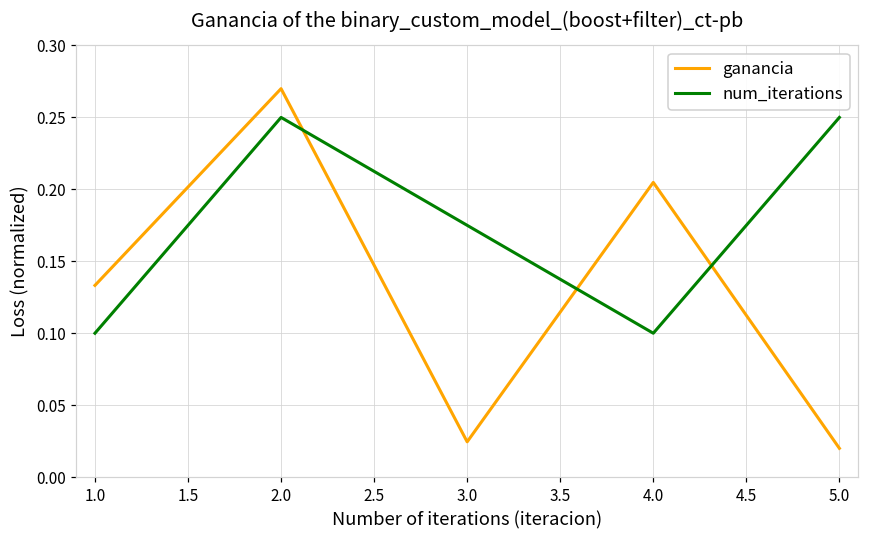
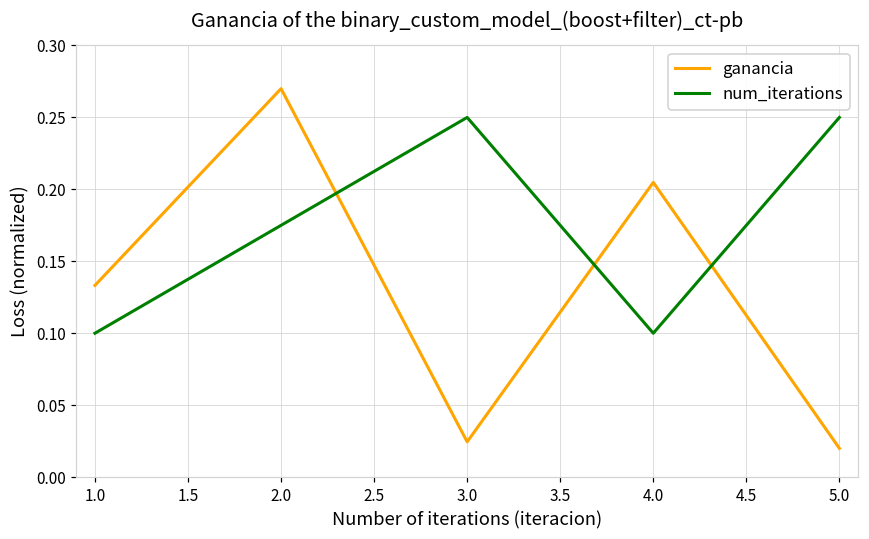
num_iterations, 2.0: 0.250 -> 0.175
num_iterations, 3.0: 0.175 -> 0.250
